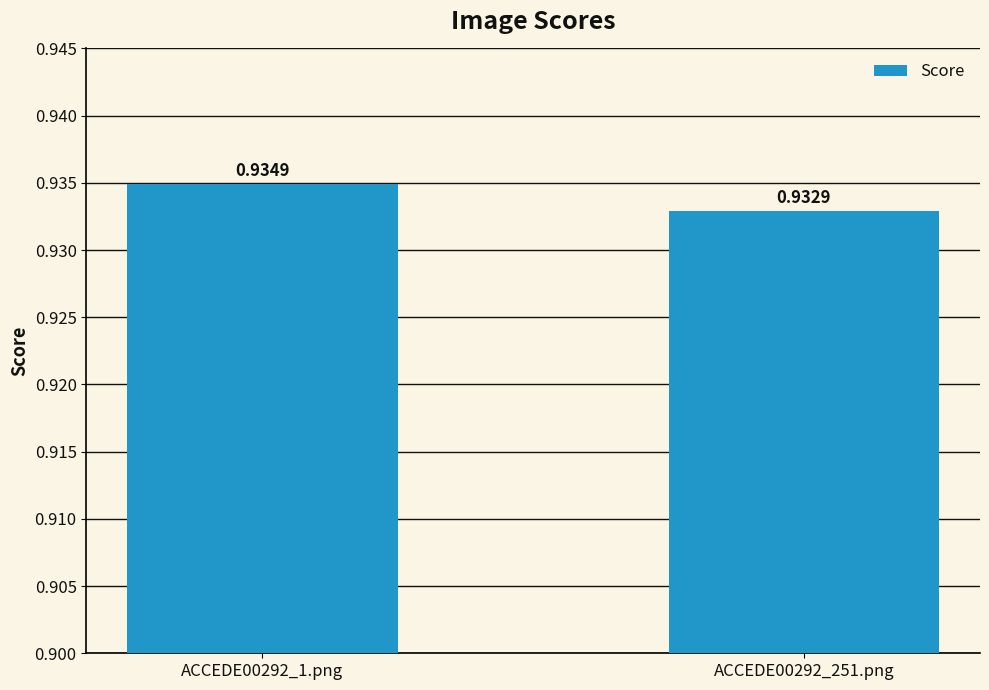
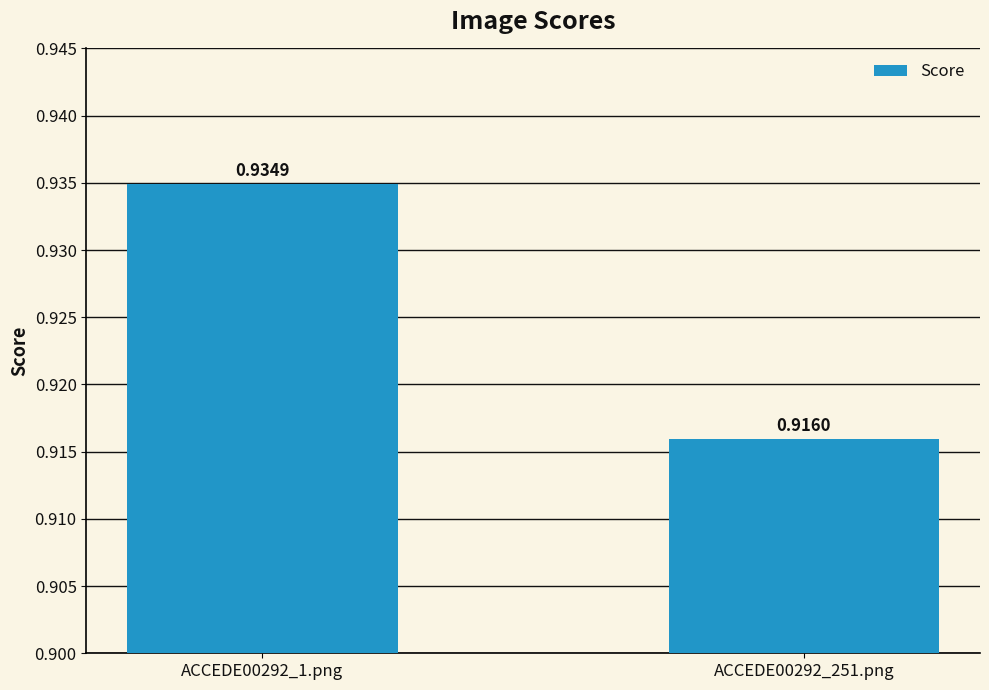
ACCEDE00292_251.png: 0.9329 -> 0.9160
